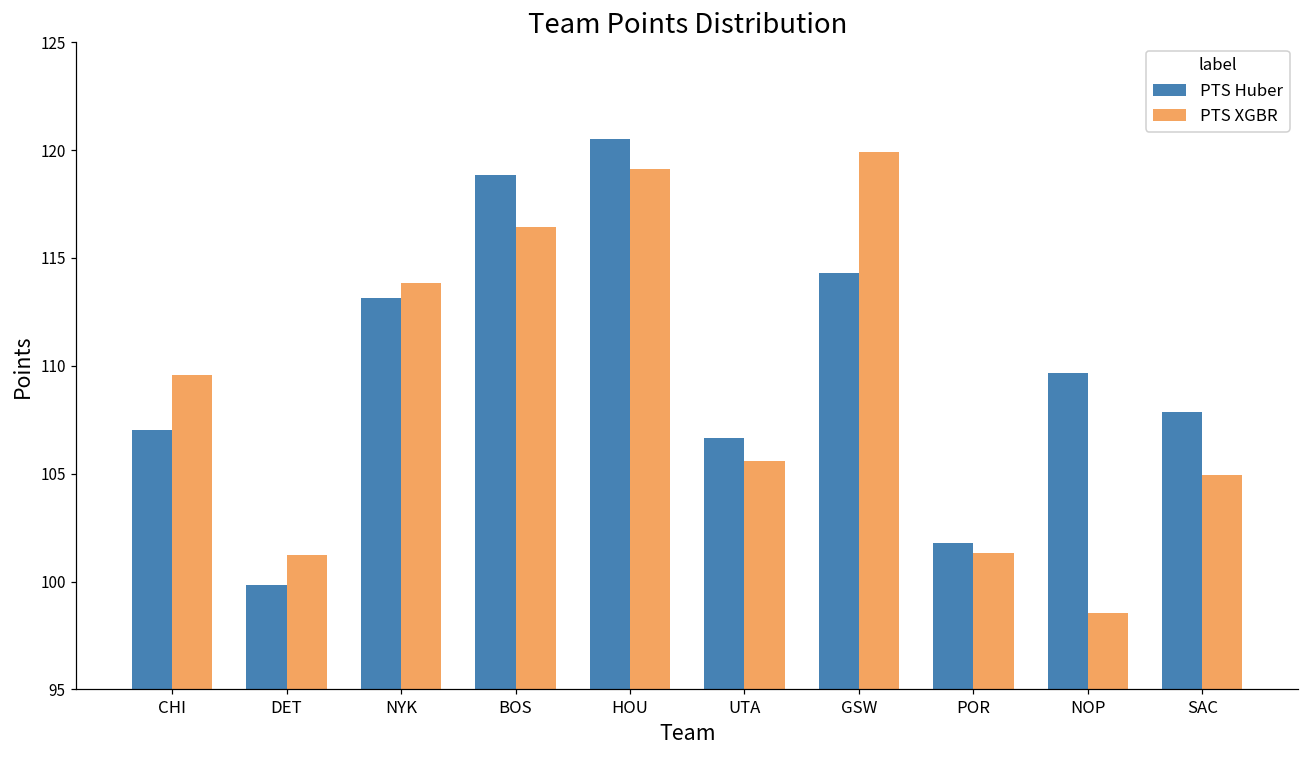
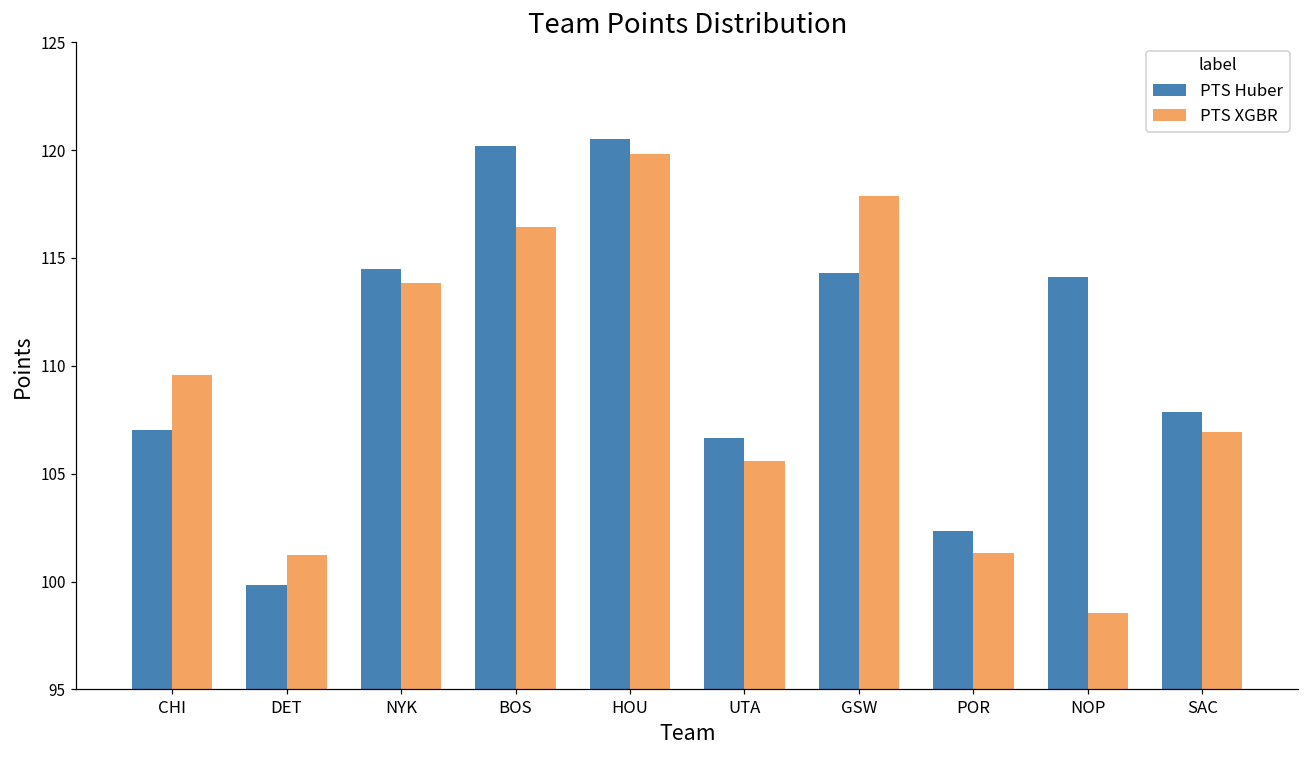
PTS Huber, NYK: 113.1 -> 114.5
PTS Huber, BOS: 118.9 -> 120.2
PTS XGBR, HOU: 119.1 -> 119.8
PTS XGBR, GSW: 119.9 -> 117.9
PTS Huber, POR: 101.8 -> 102.4
PTS Huber, NOP: 109.6 -> 114.1
PTS XGBR, SAC: 105.0 -> 106.9
